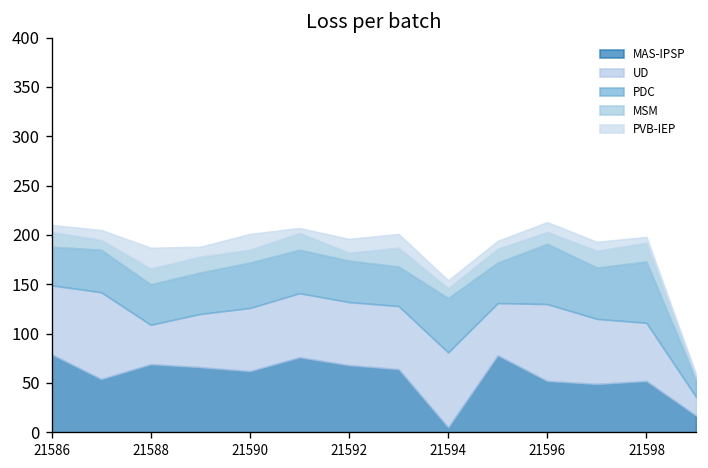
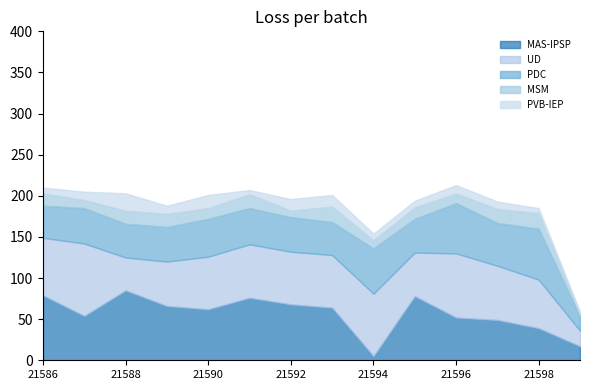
MAS-IPSP, 21588: 70 -> 90
MAS-IPSP, 21598: 50 -> 40
